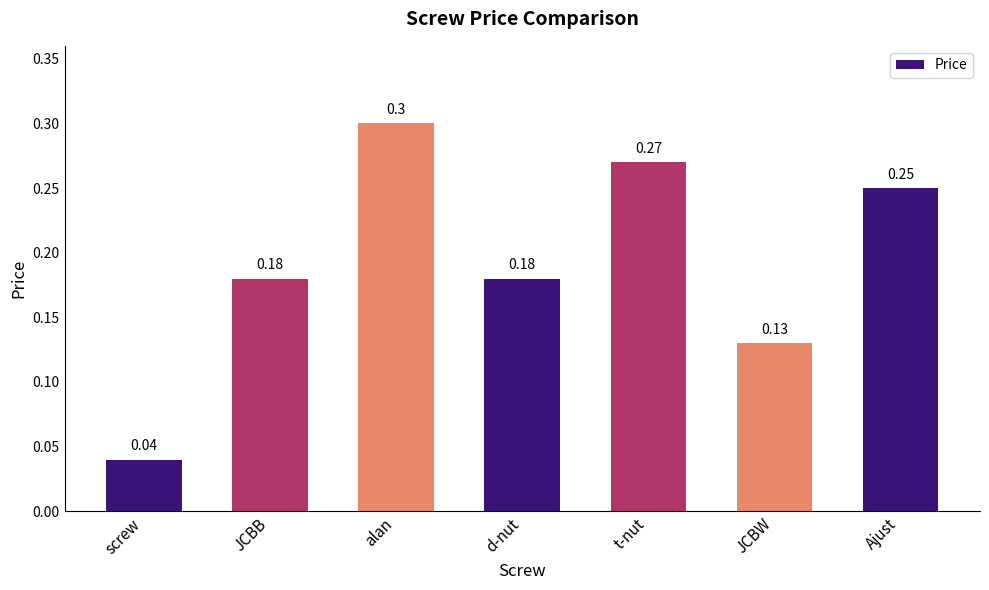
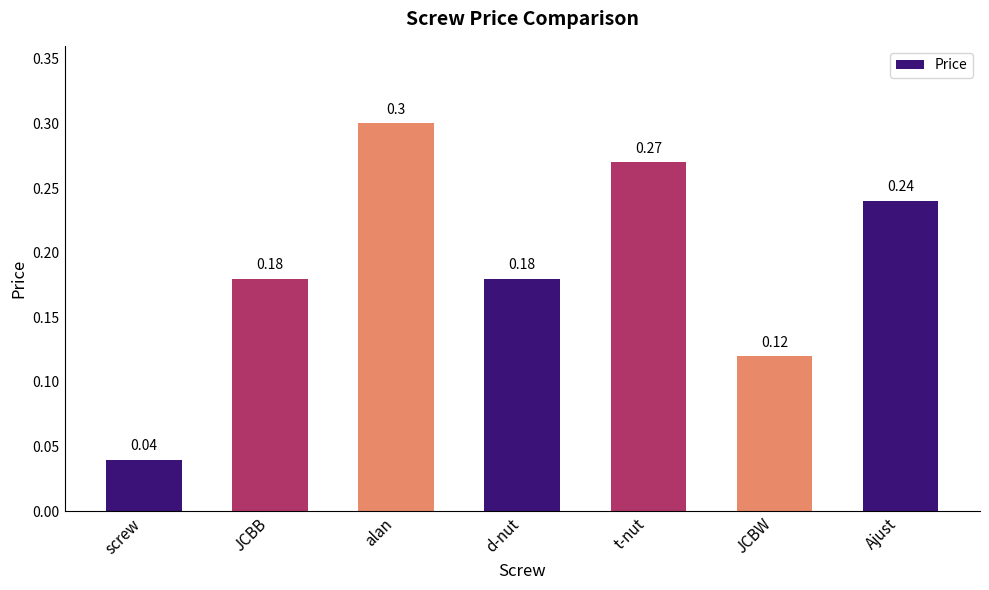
JCBW: 0.13 -> 0.12
Ajust: 0.25 -> 0.24
